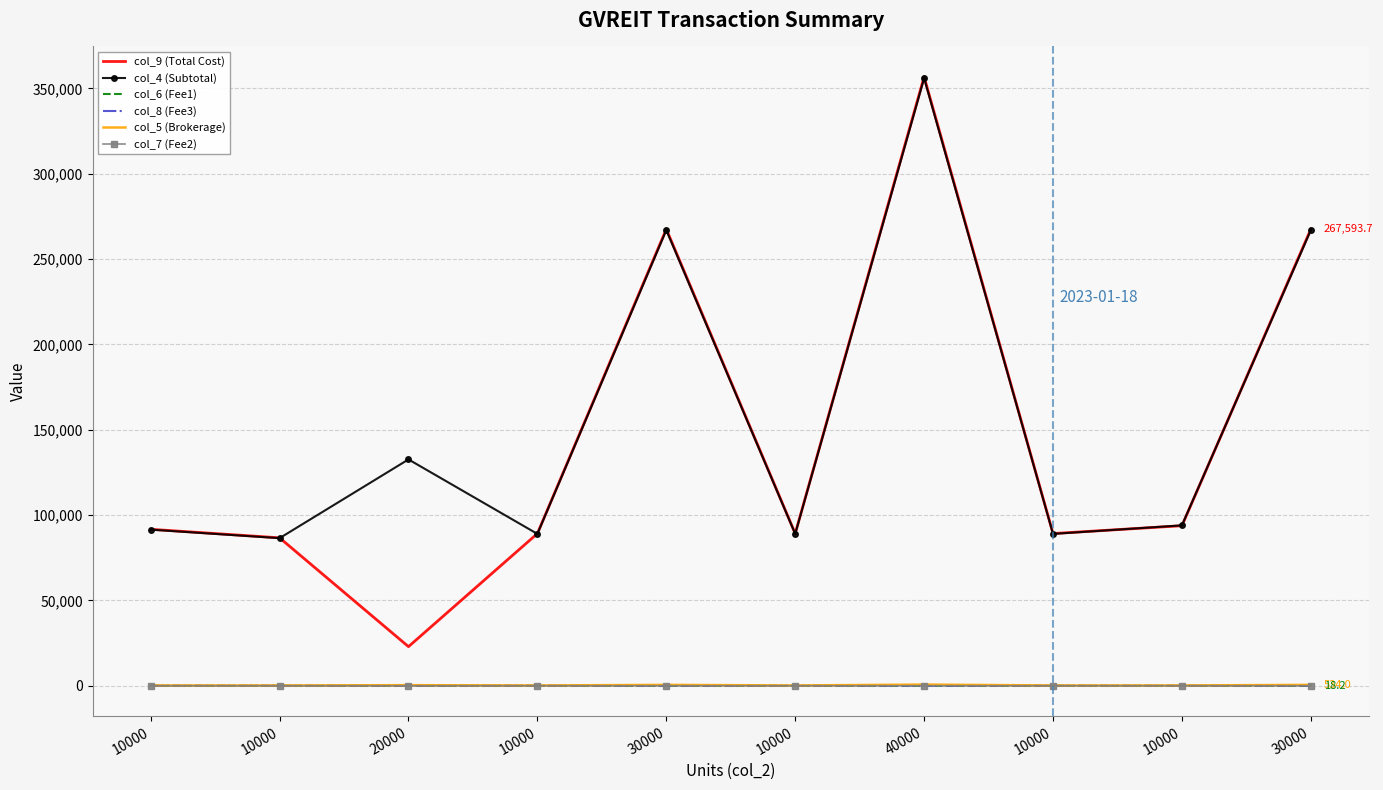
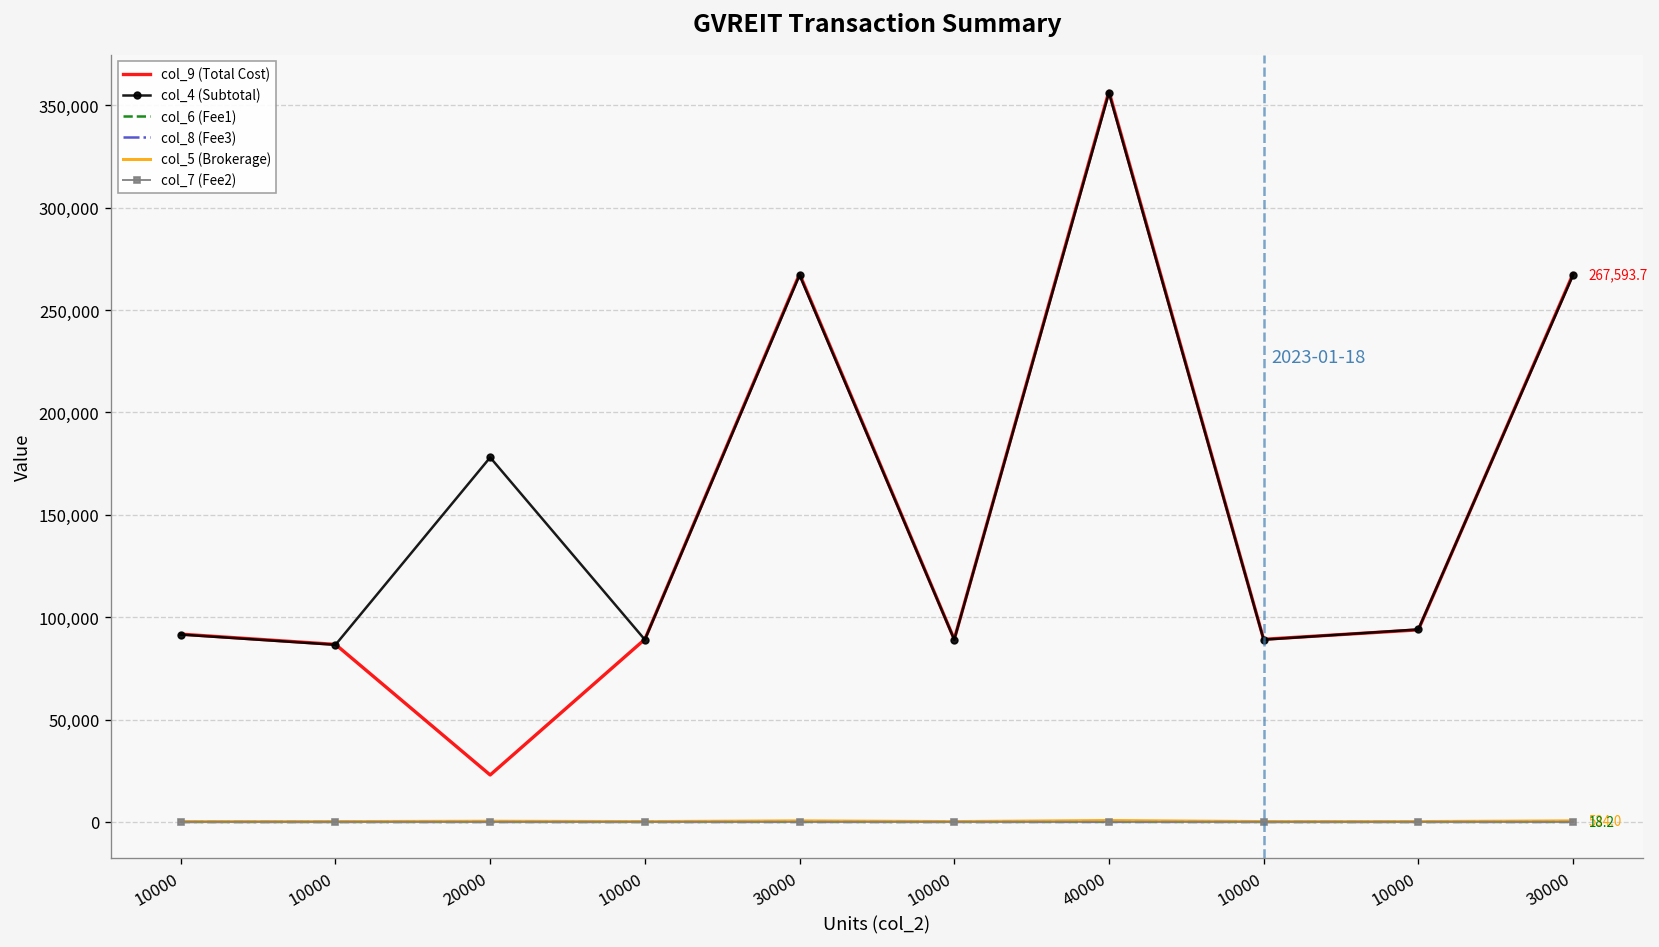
col_4 (Subtotal), 20000: 133,000 -> 178,000
